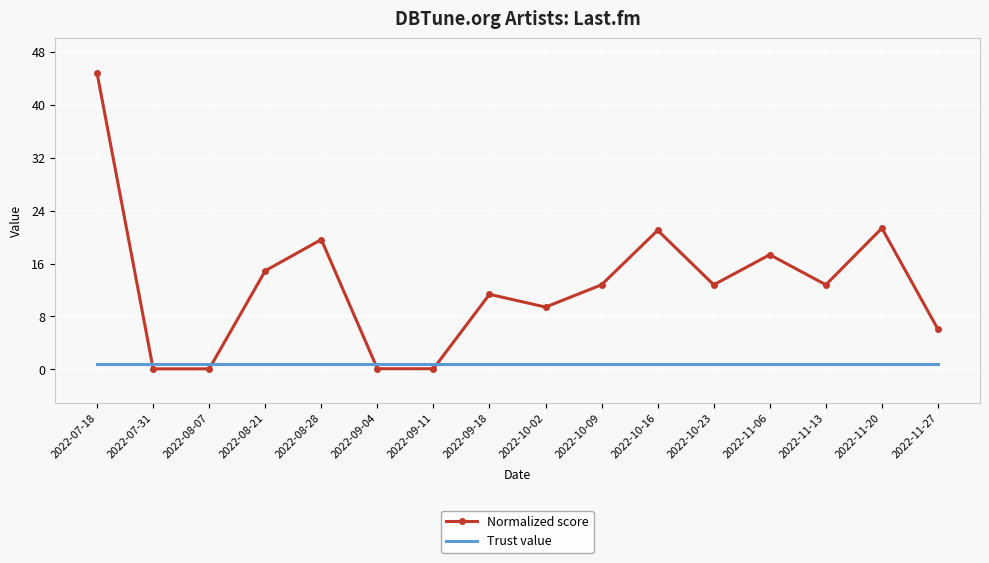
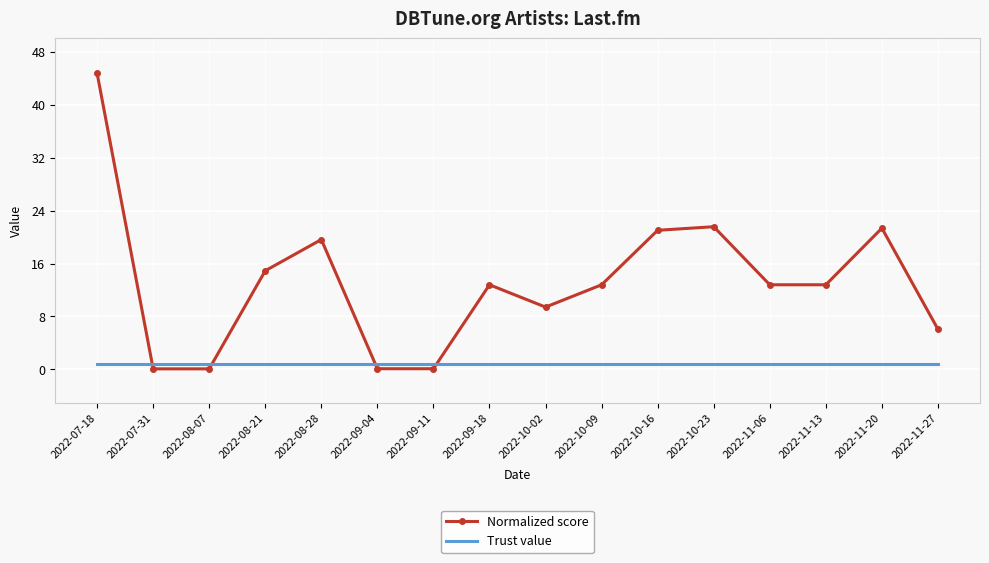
Normalized score, 2022-09-18: 11 -> 13
Normalized score, 2022-10-23: 13 -> 22
Normalized score, 2022-11-06: 17 -> 13
